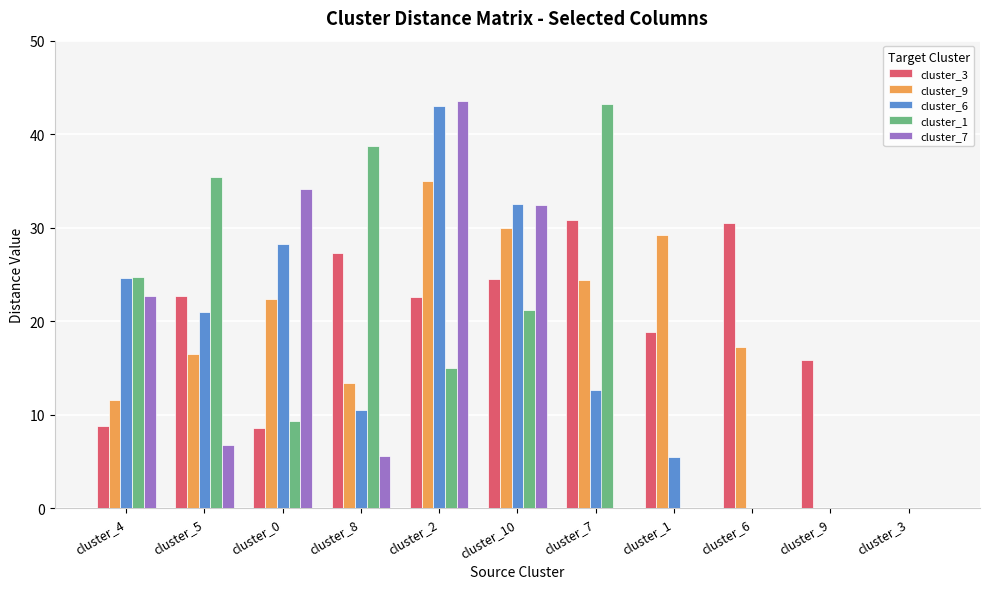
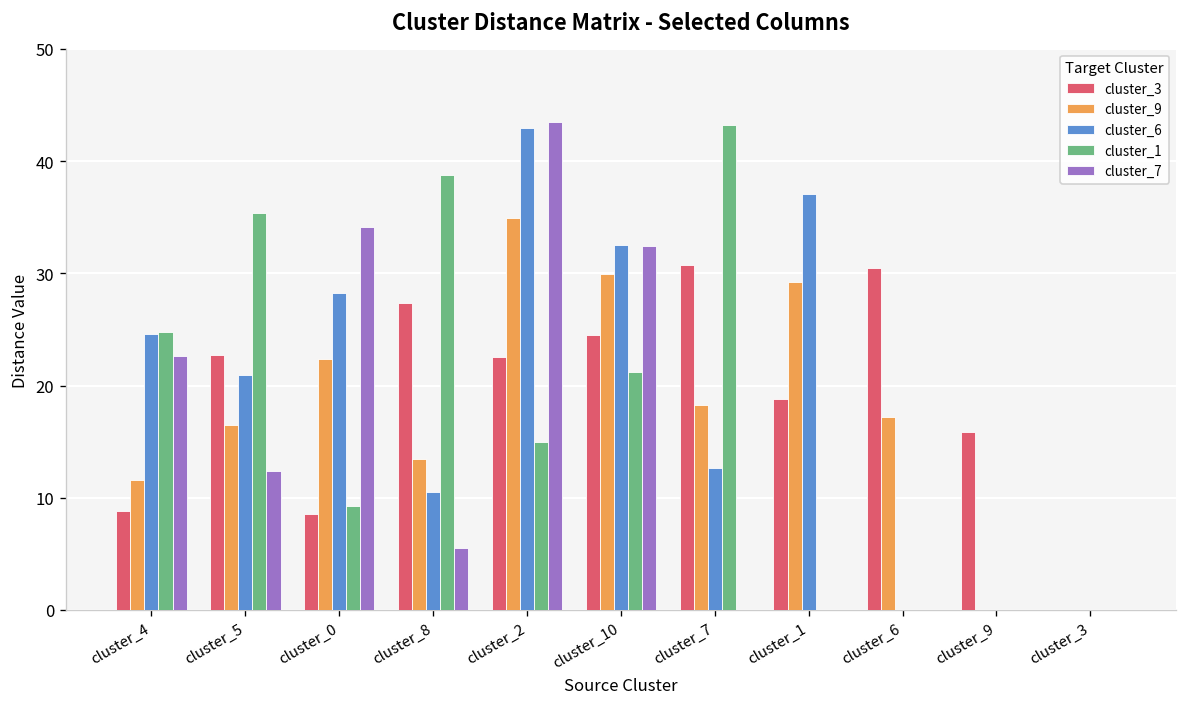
cluster_7, cluster_5: 7 -> 12
cluster_9, cluster_7: 24 -> 18
cluster_6, cluster_1: 5 -> 37
